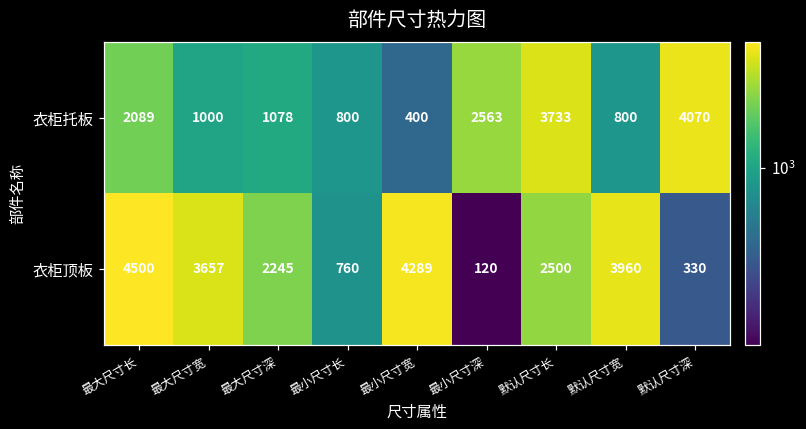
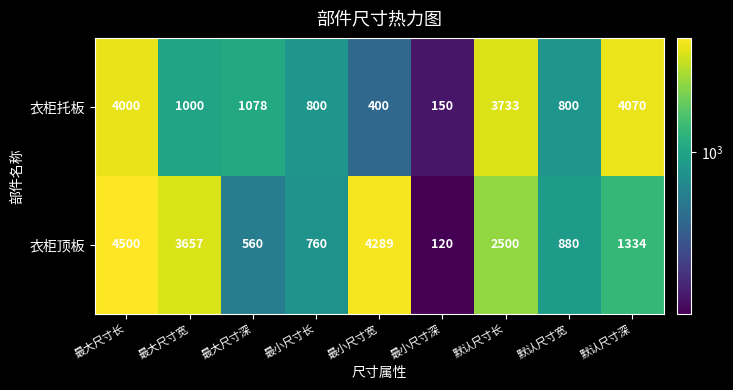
衣柜托板, 最大尺寸长: 2089 -> 4000
衣柜托板, 最小尺寸深: 2563 -> 150
衣柜顶板, 最大尺寸深: 2245 -> 560
衣柜顶板, 默认尺寸宽: 3960 -> 880
衣柜顶板, 默认尺寸深: 330 -> 1334
